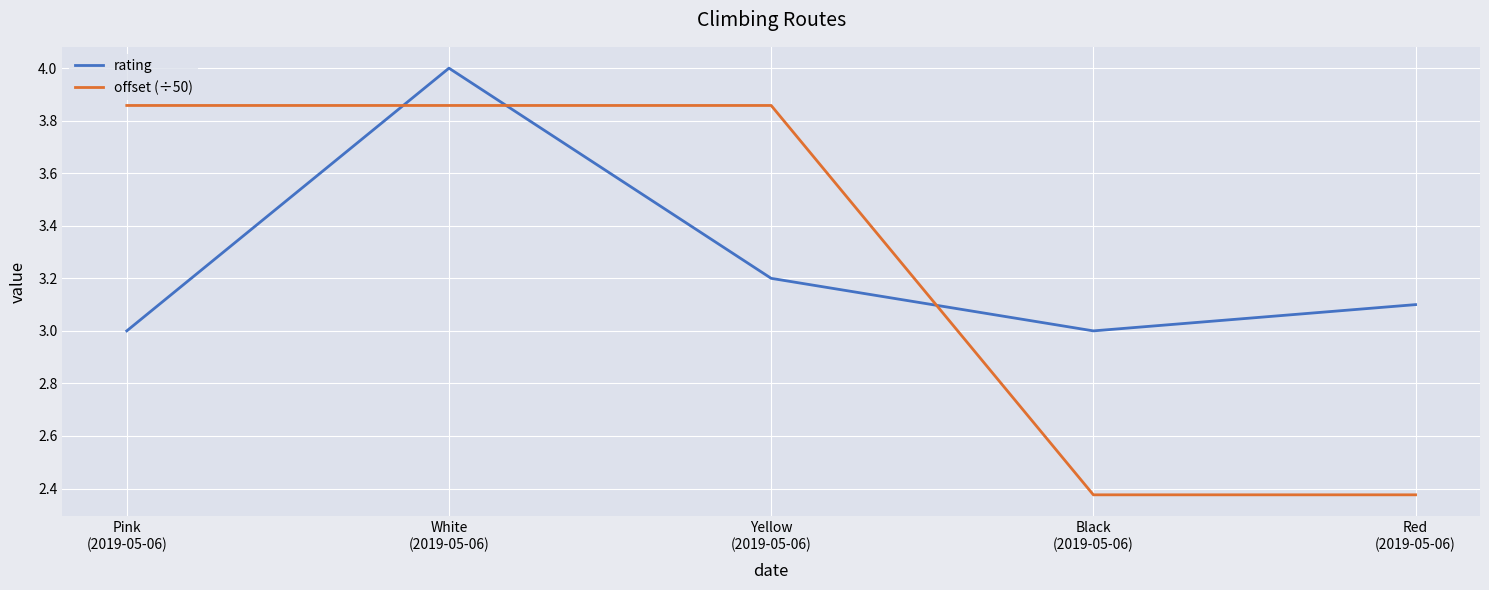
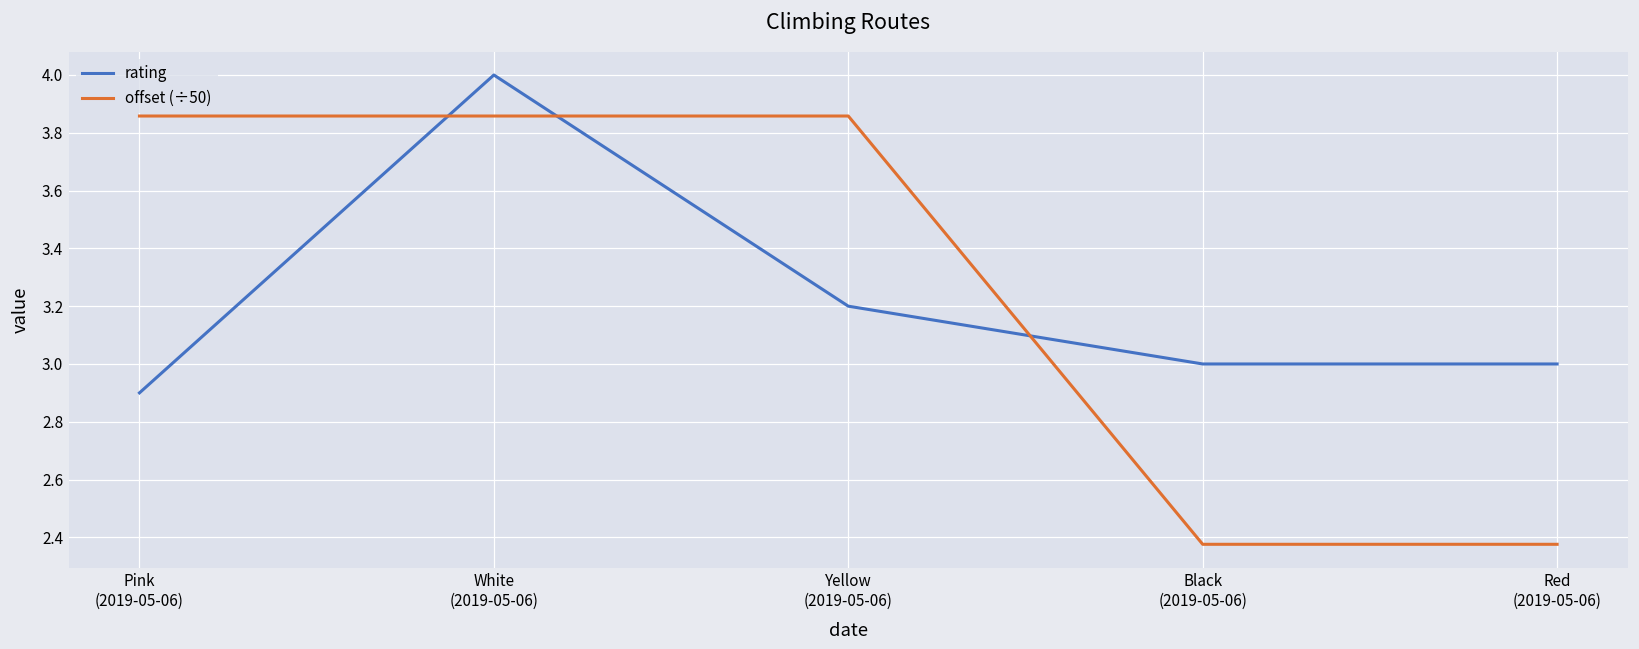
rating, Pink (2019-05-06): 3.0 -> 2.9
rating, Red (2019-05-06): 3.1 -> 3.0
